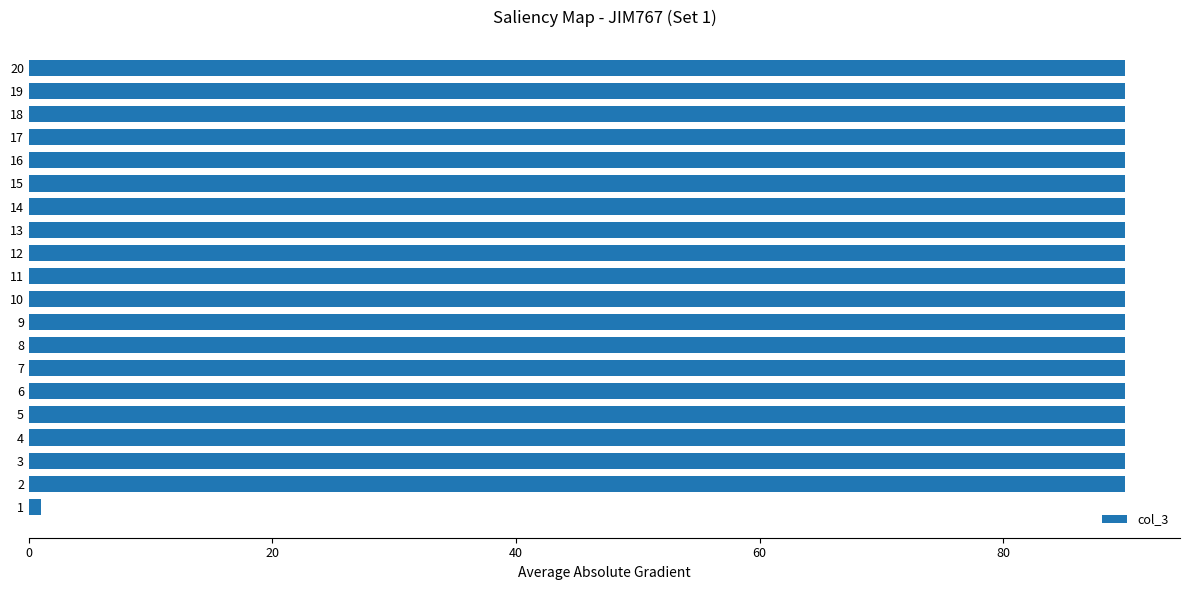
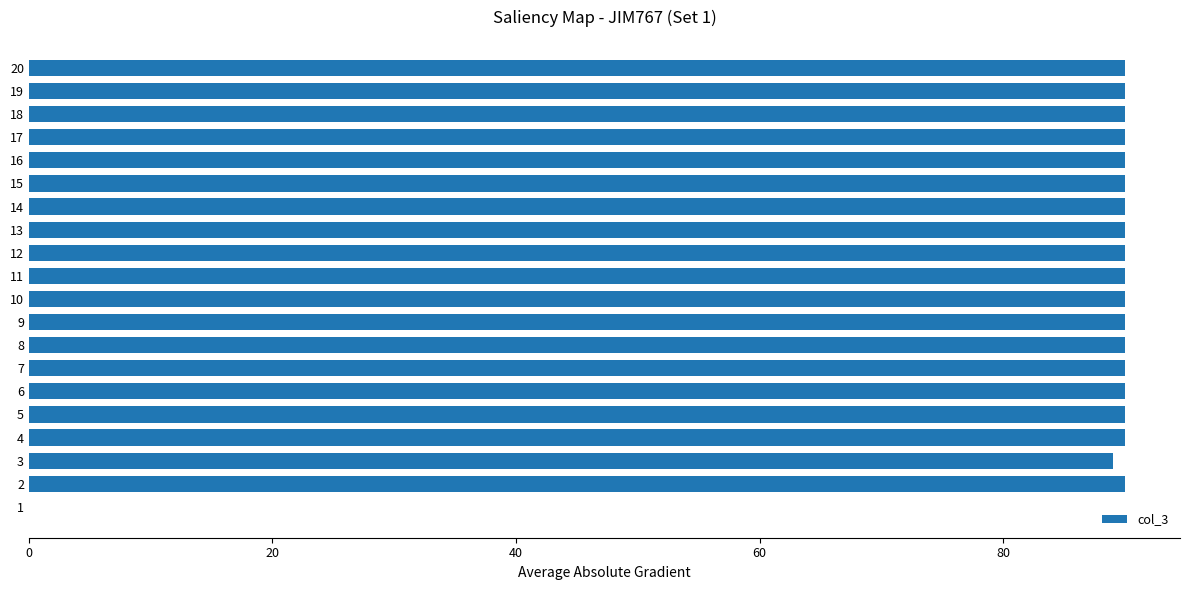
3: 90 -> 89
1: 1 -> 0
